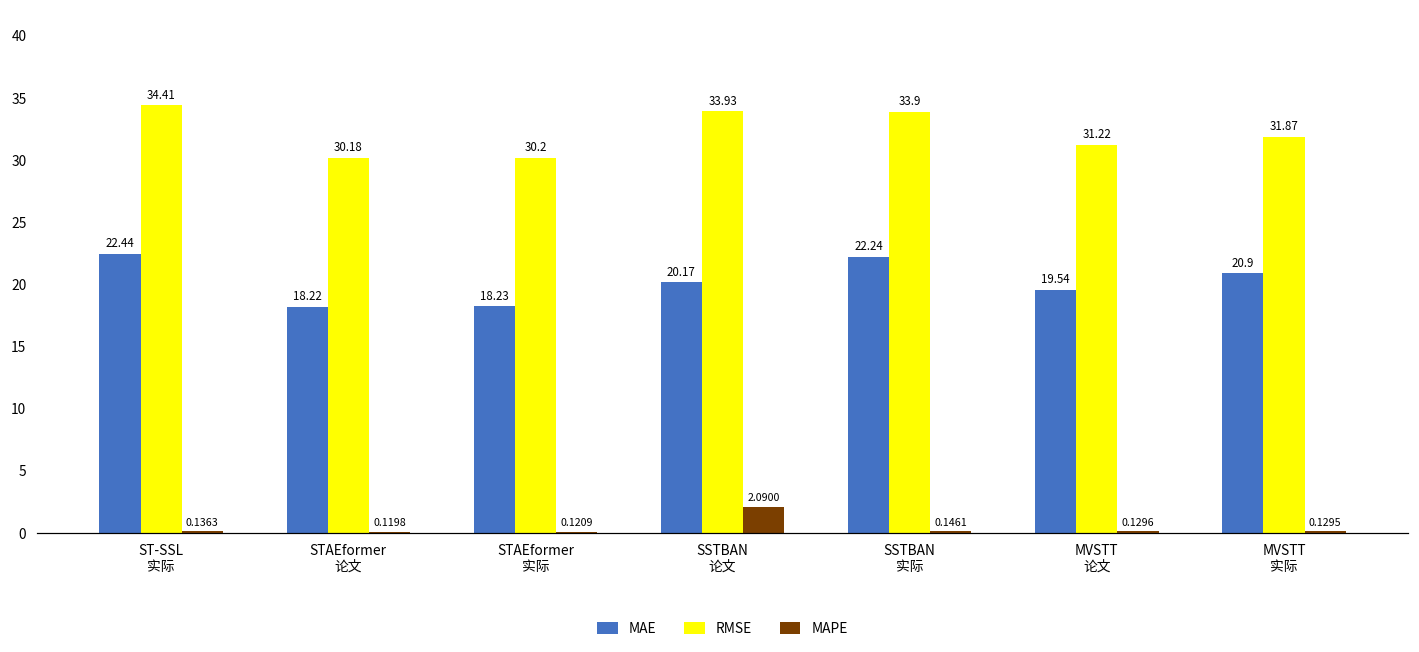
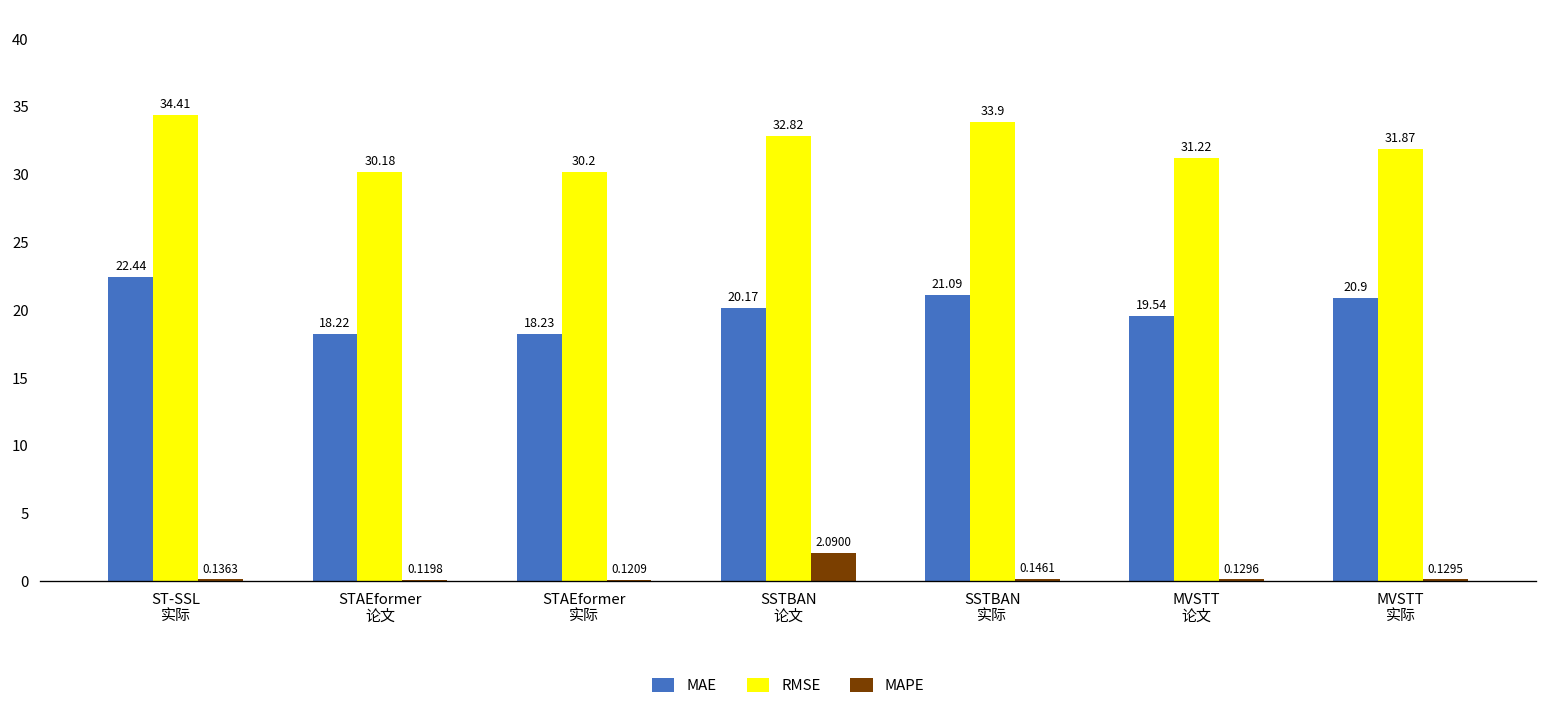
RMSE, SSTBAN 论文: 33.93 -> 32.82
MAE, SSTBAN 实际: 22.24 -> 21.09
